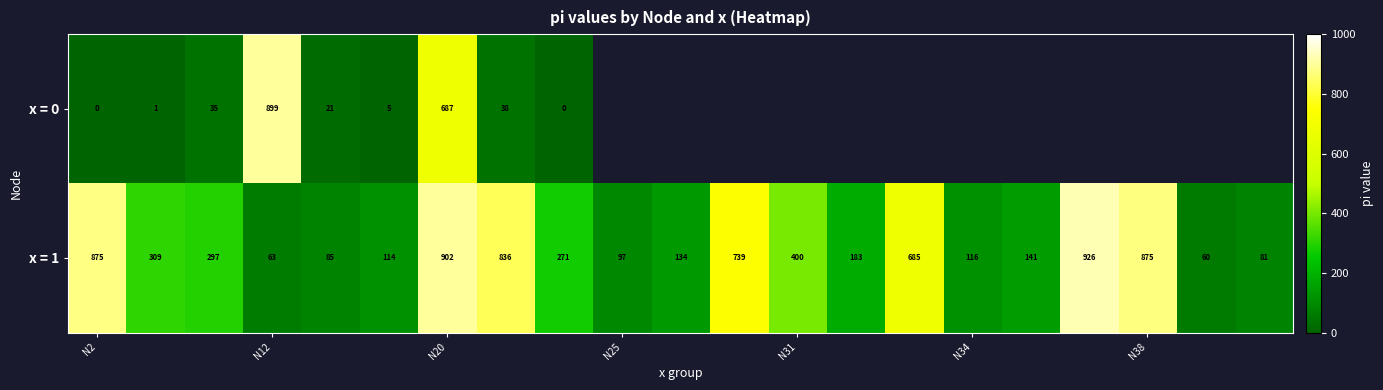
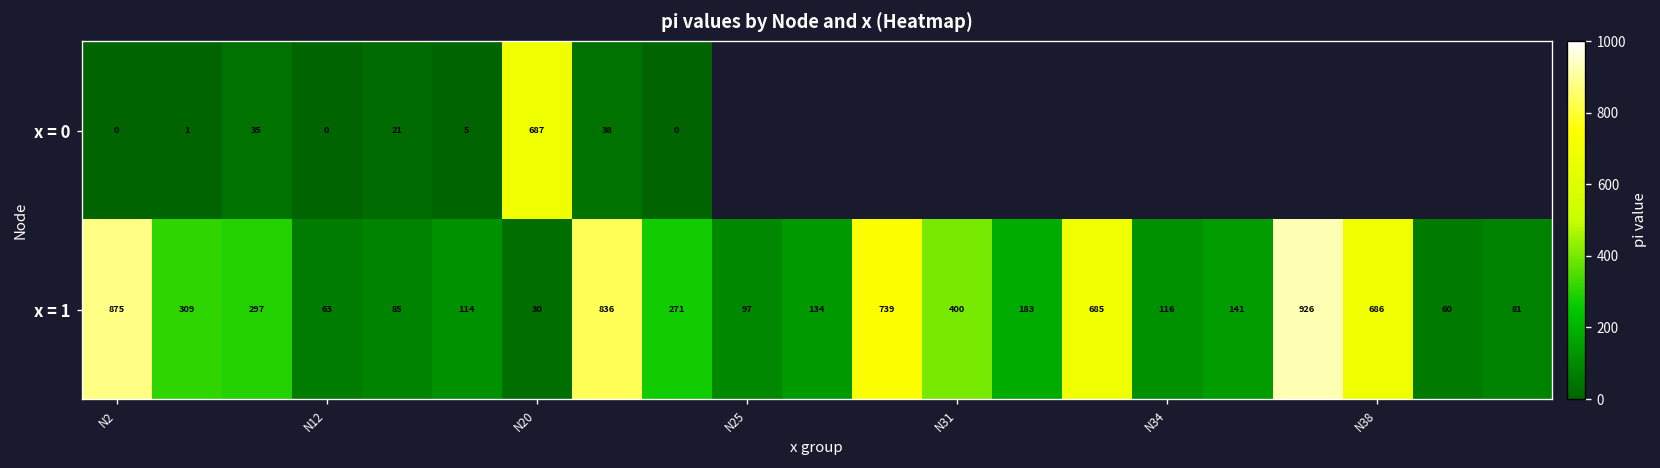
x = 0, N12: 899 -> 0
x = 1, N20: 902 -> 30
x = 1, N38: 875 -> 686
